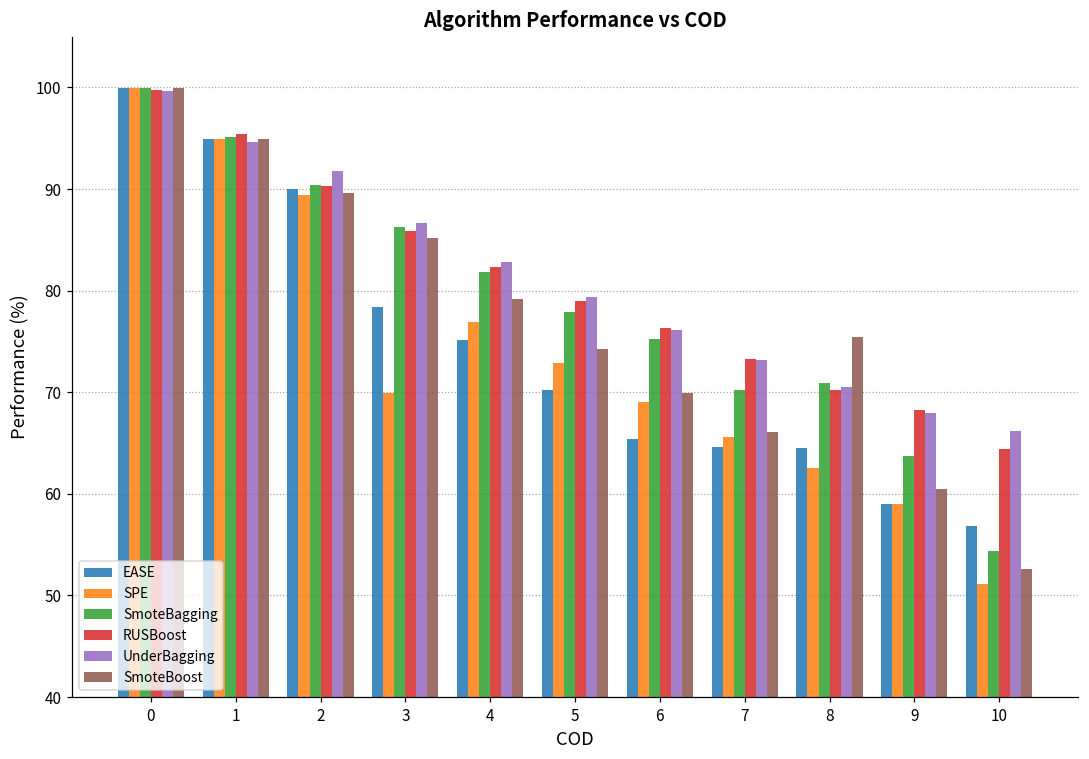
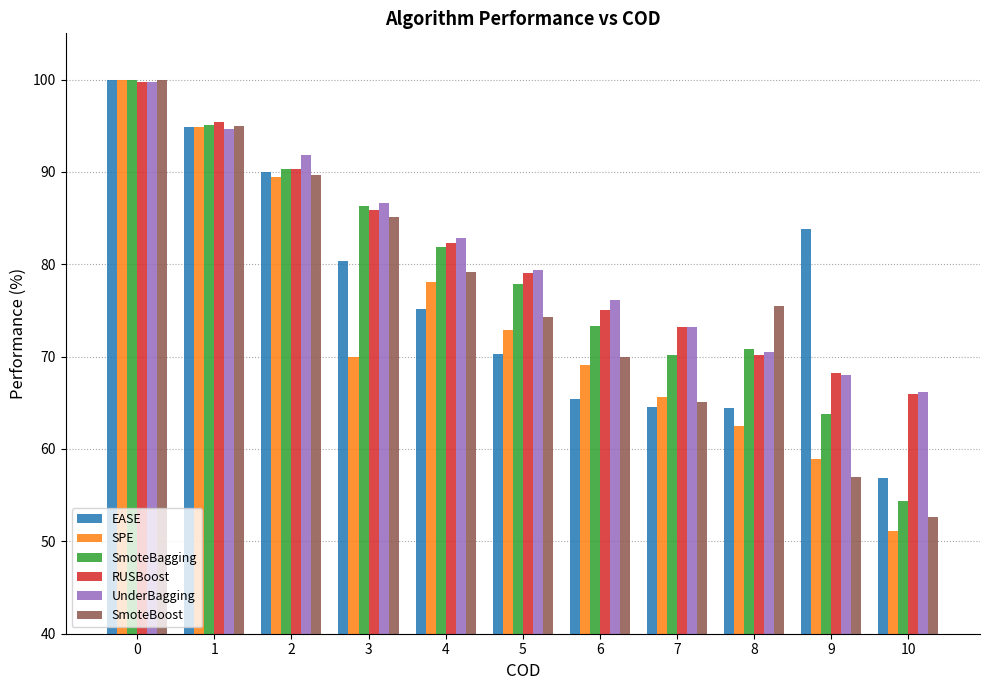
EASE, 3: 78 -> 80
SPE, 4: 77 -> 78
SmoteBagging, 6: 75 -> 73
RUSBoost, 6: 76 -> 75
SmoteBoost, 7: 66 -> 65
EASE, 9: 59 -> 84
SmoteBoost, 9: 60 -> 57
RUSBoost, 10: 64 -> 66
